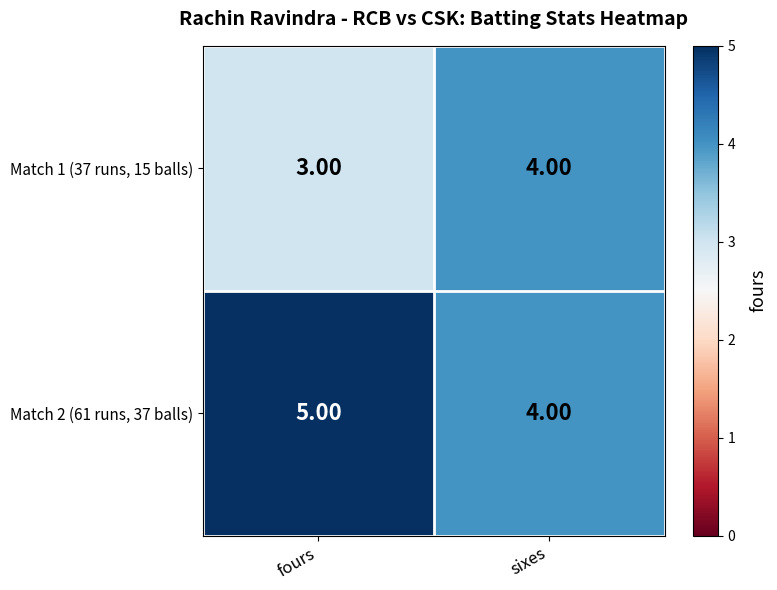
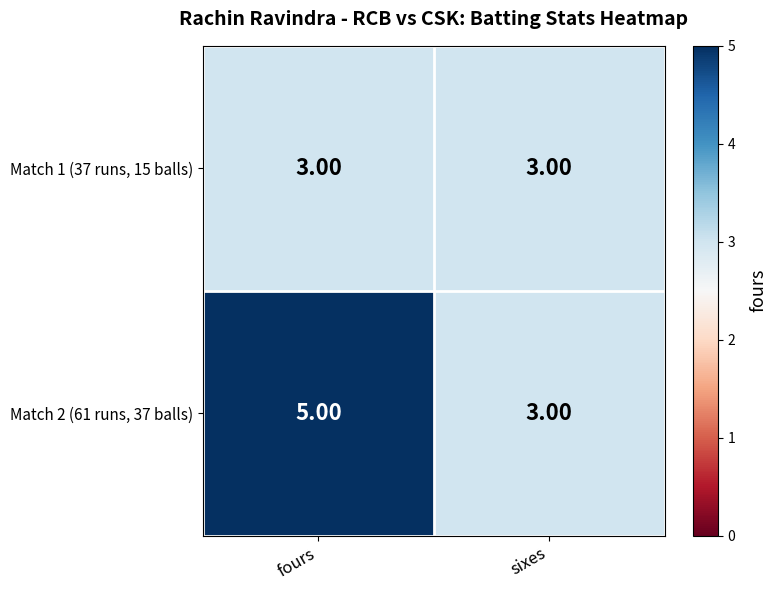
Match 1 (37 runs, 15 balls), sixes: 4.00 -> 3.00
Match 2 (61 runs, 37 balls), sixes: 4.00 -> 3.00
